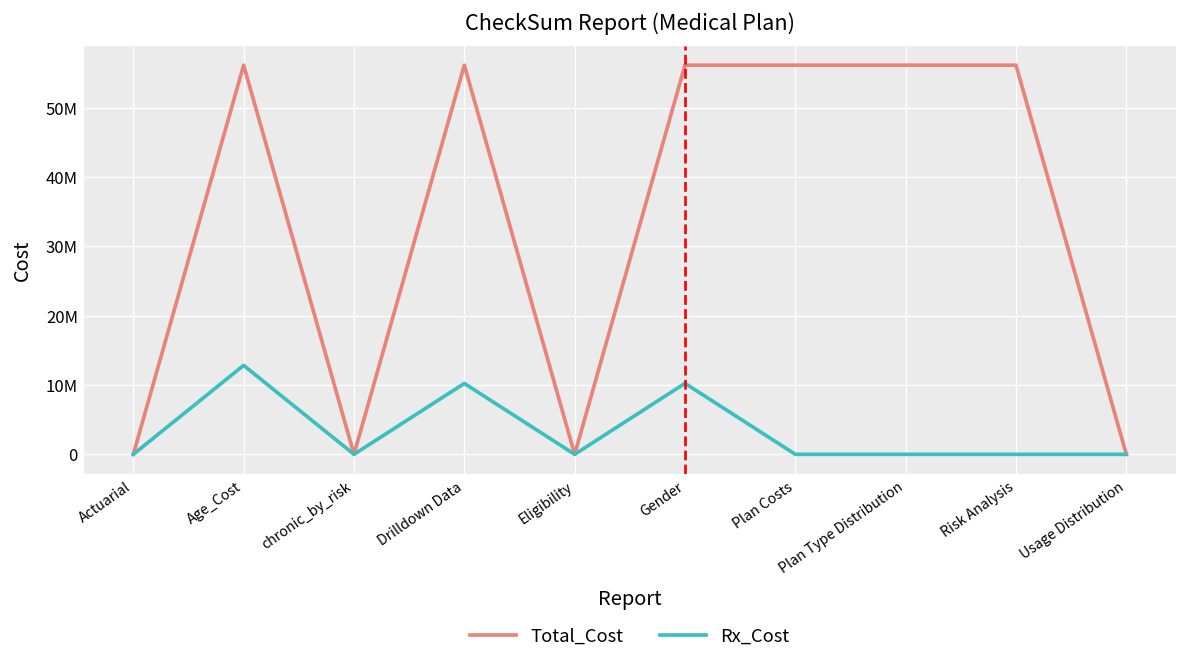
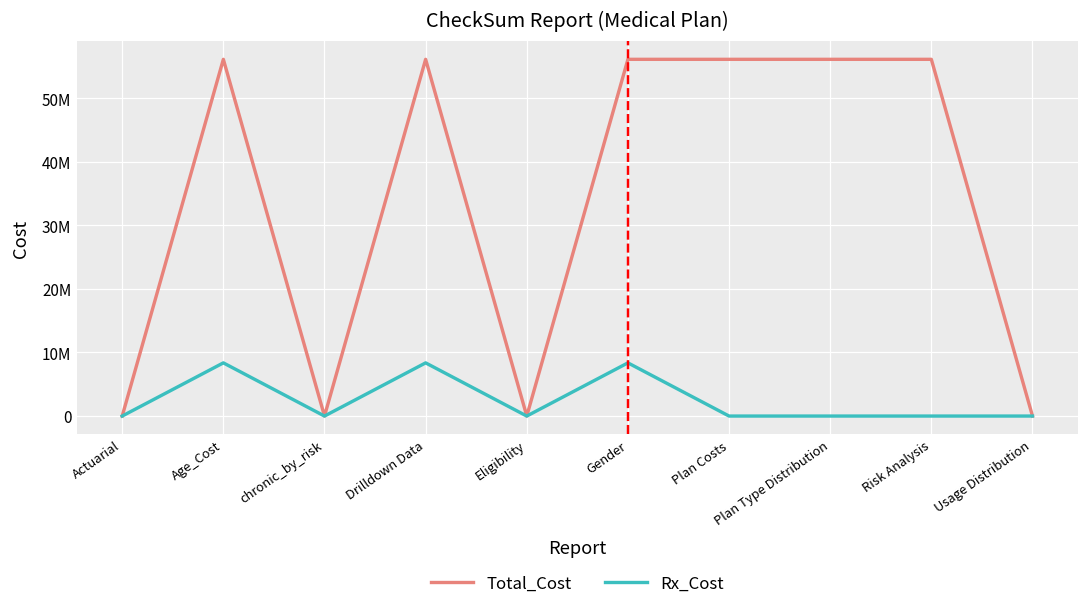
Rx_Cost, Age_Cost: 13000000 -> 8000000
Rx_Cost, Drilldown Data: 10000000 -> 8000000
Rx_Cost, Gender: 10000000 -> 8000000
